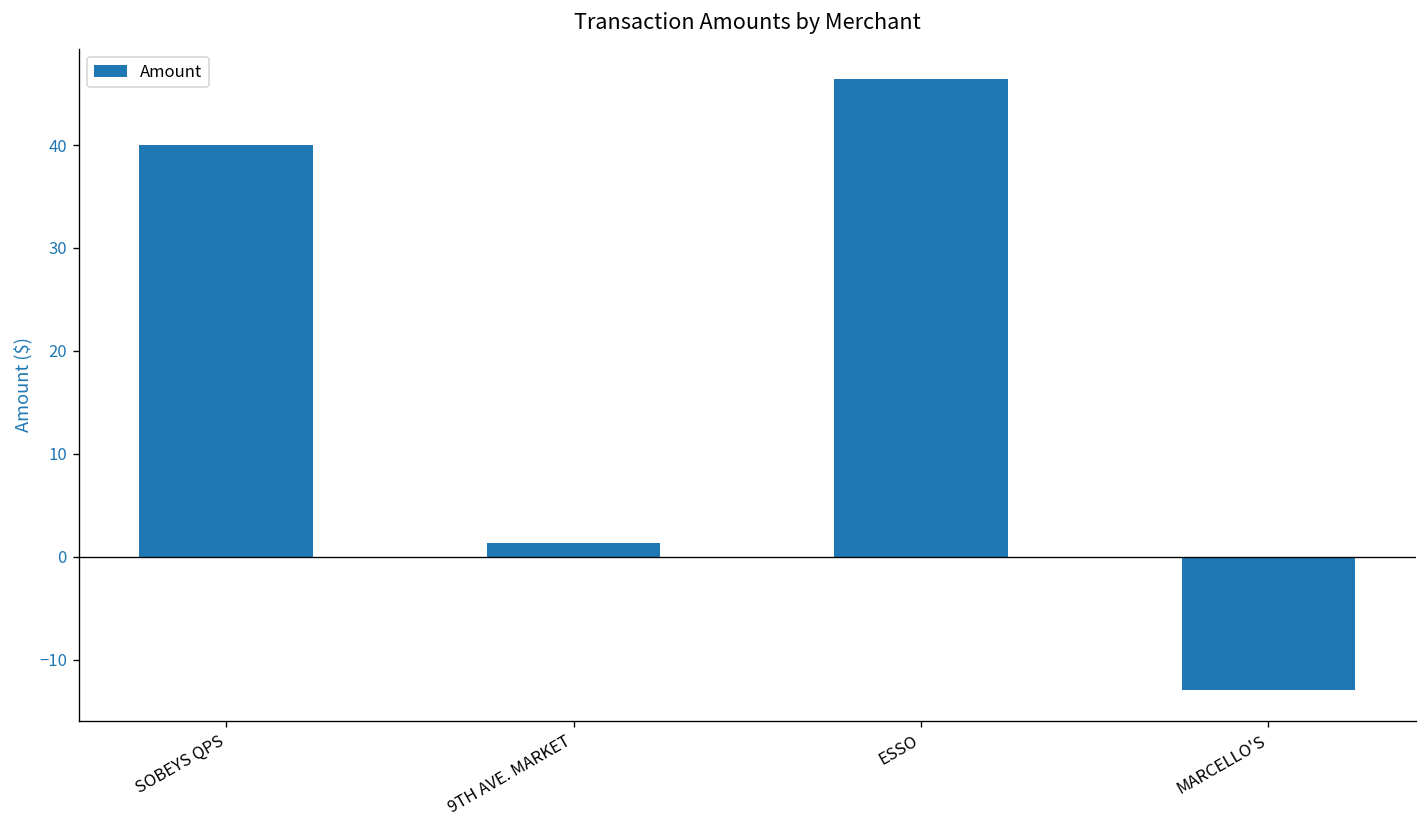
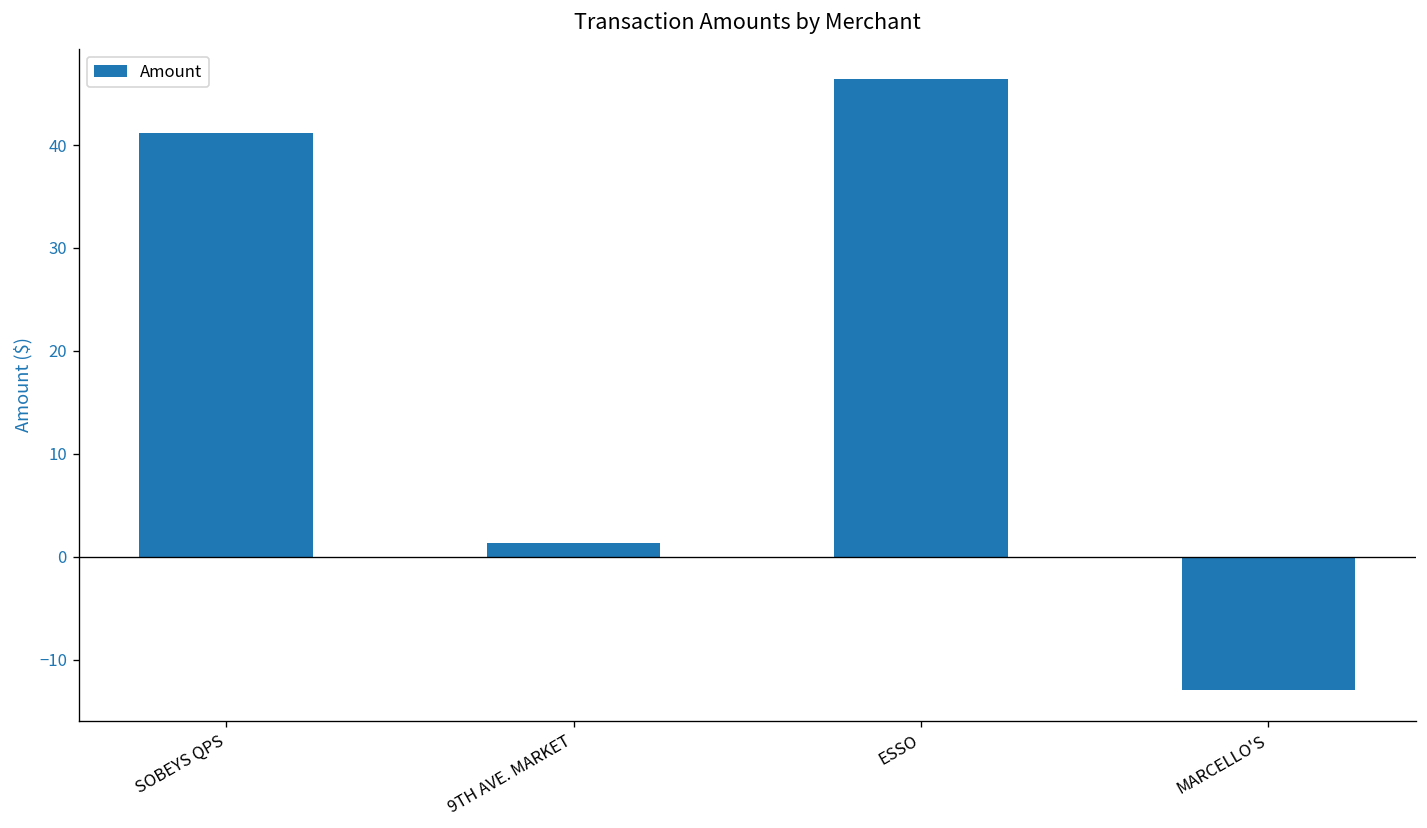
SOBEYS QPS: 40 -> 41
